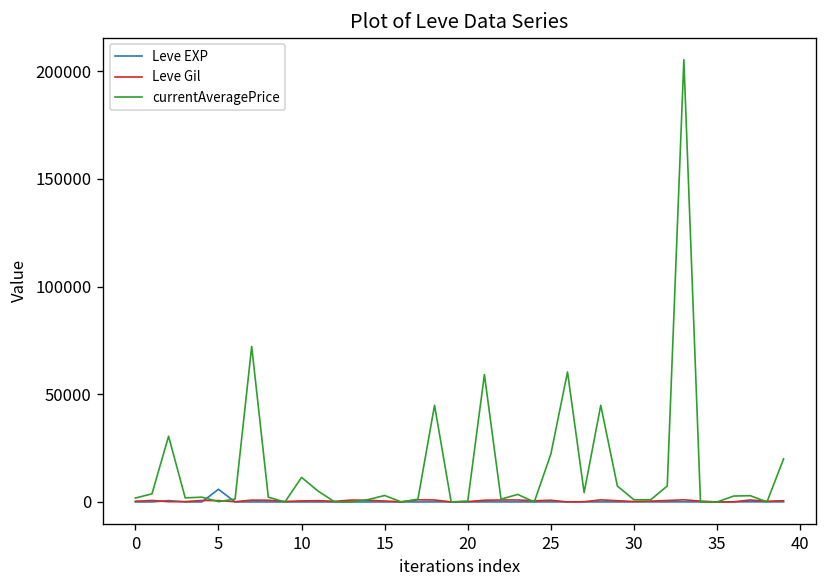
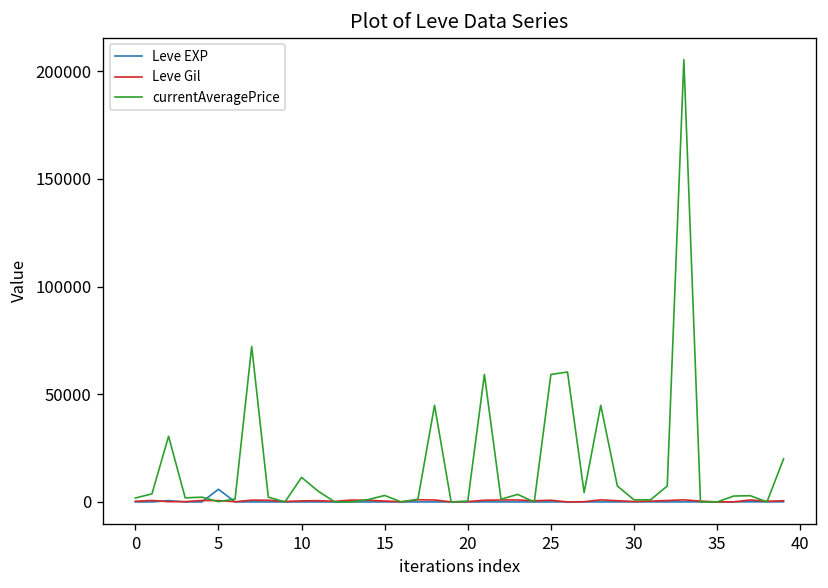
currentAveragePrice, 25: 22000 -> 59000
